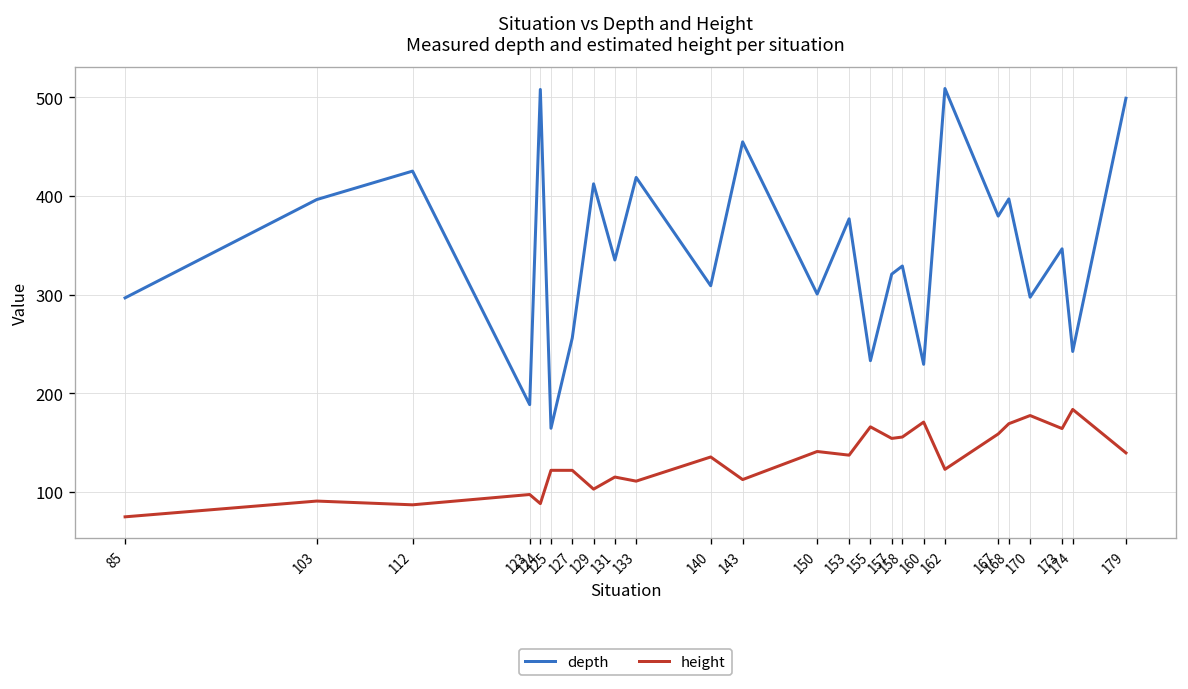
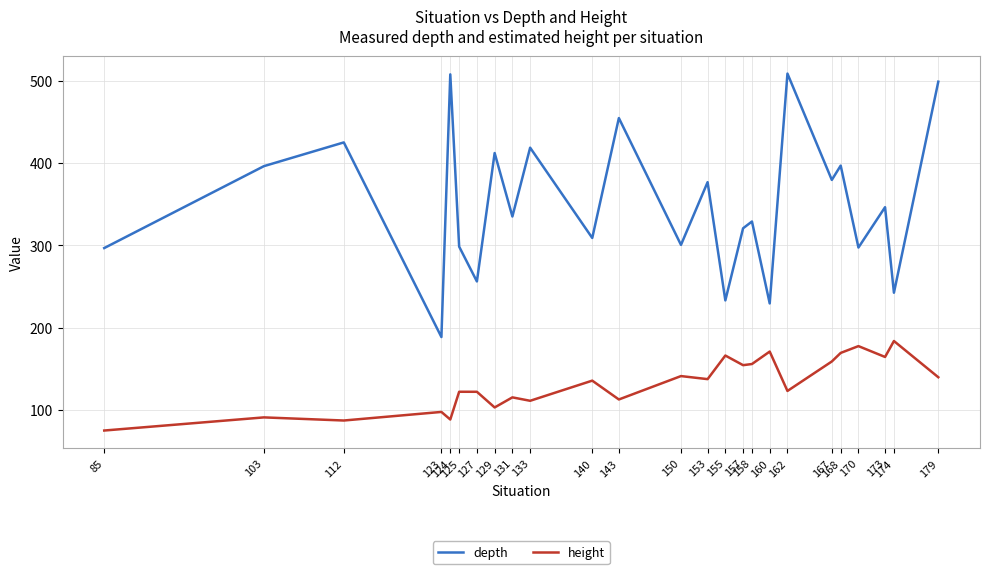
depth, 125: 160 -> 300
